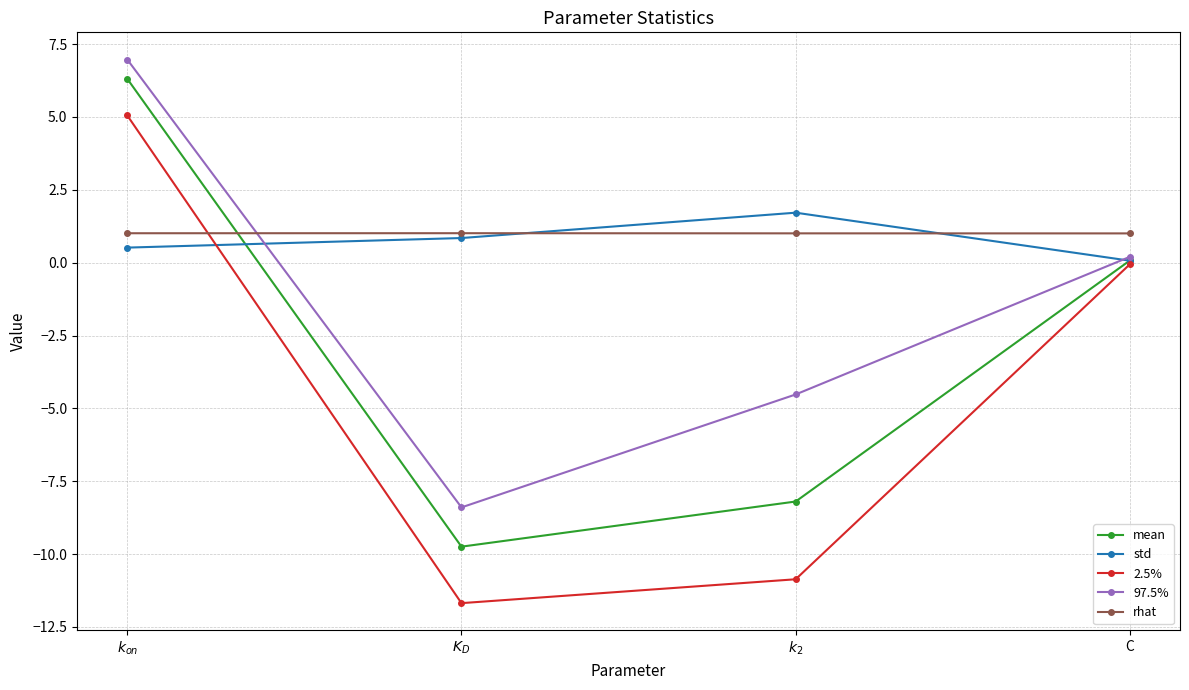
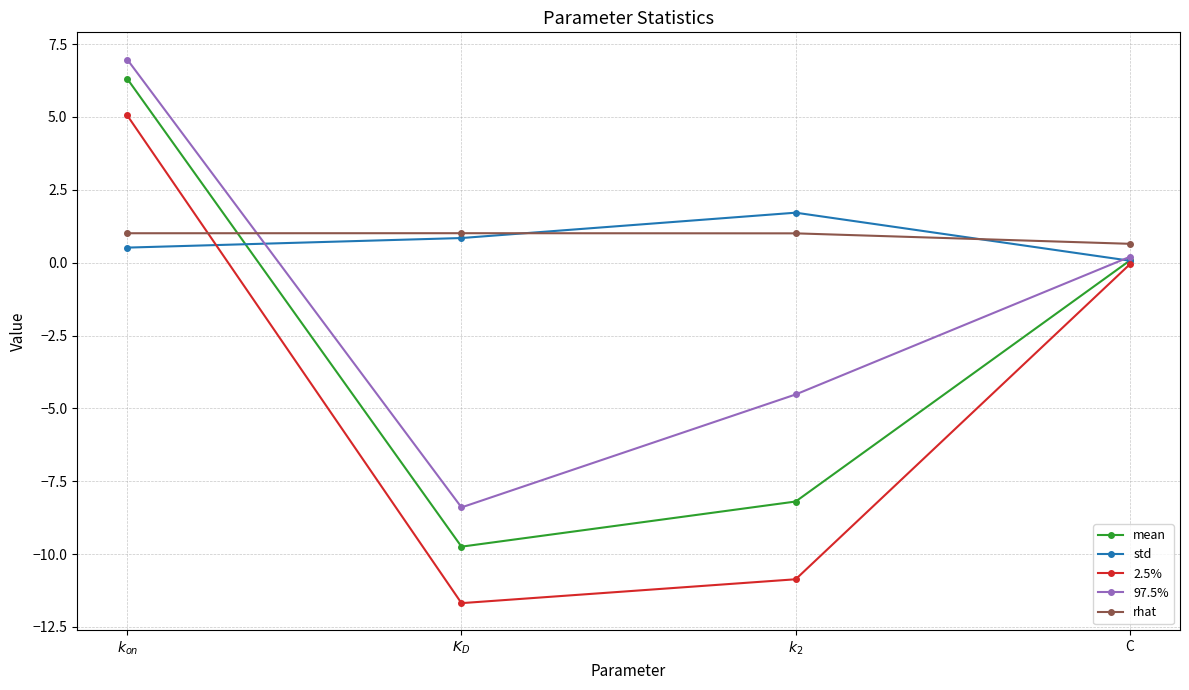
rhat, C: 1.0 -> 0.6
